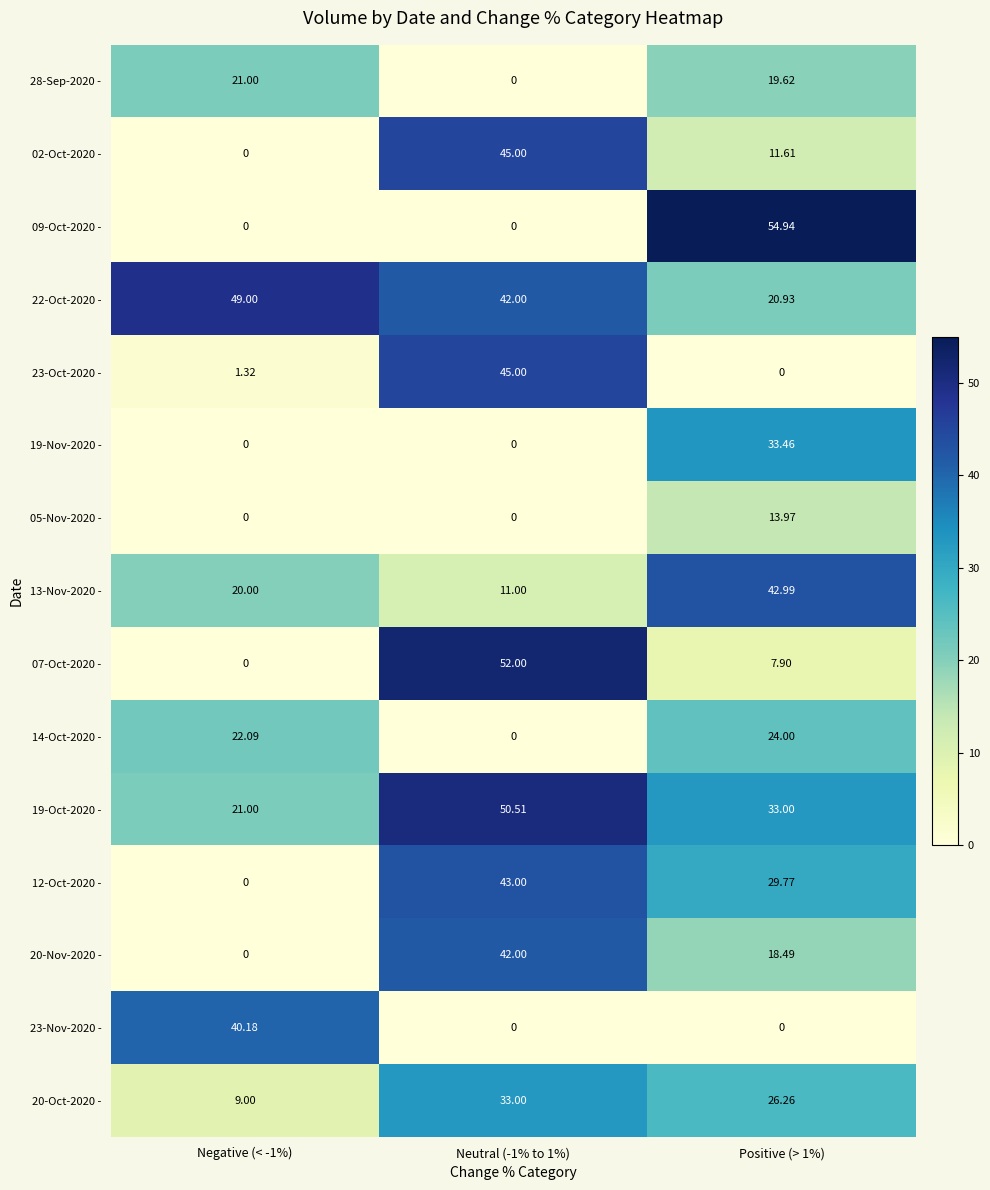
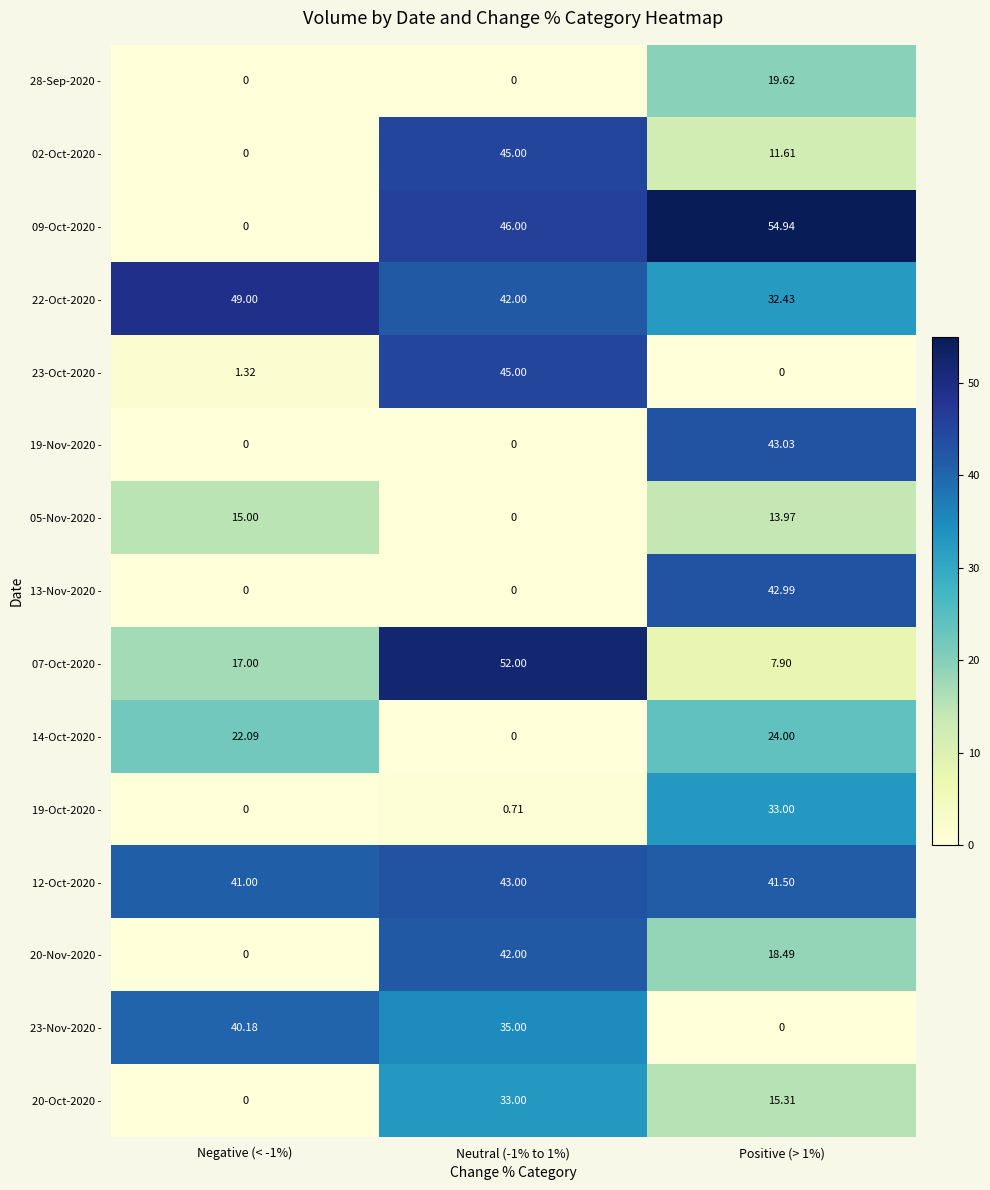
28-Sep-2020 -, Negative (< -1%): 21.00 -> 0
09-Oct-2020 -, Neutral (-1% to 1%): 0 -> 46.00
22-Oct-2020 -, Positive (> 1%): 20.93 -> 32.43
19-Nov-2020 -, Positive (> 1%): 33.46 -> 43.03
05-Nov-2020 -, Negative (< -1%): 0 -> 15.00
13-Nov-2020 -, Negative (< -1%): 20.00 -> 0
13-Nov-2020 -, Neutral (-1% to 1%): 11.00 -> 0
07-Oct-2020 -, Negative (< -1%): 0 -> 17.00
19-Oct-2020 -, Negative (< -1%): 21.00 -> 0
19-Oct-2020 -, Neutral (-1% to 1%): 50.51 -> 0.71
12-Oct-2020 -, Negative (< -1%): 0 -> 41.00
12-Oct-2020 -, Positive (> 1%): 29.77 -> 41.50
23-Nov-2020 -, Neutral (-1% to 1%): 0 -> 35.00
20-Oct-2020 -, Negative (< -1%): 9.00 -> 0
20-Oct-2020 -, Positive (> 1%): 26.26 -> 15.31
